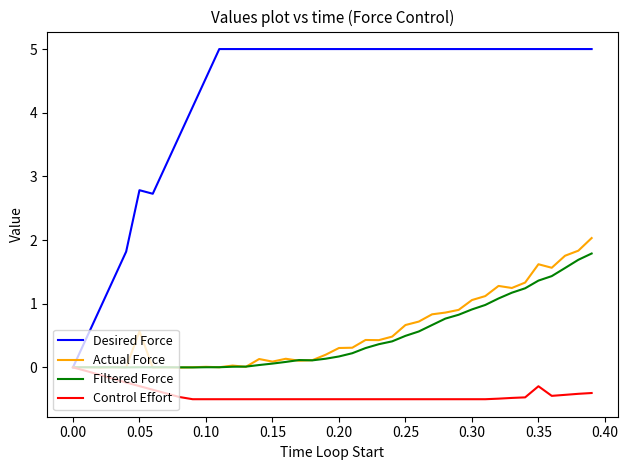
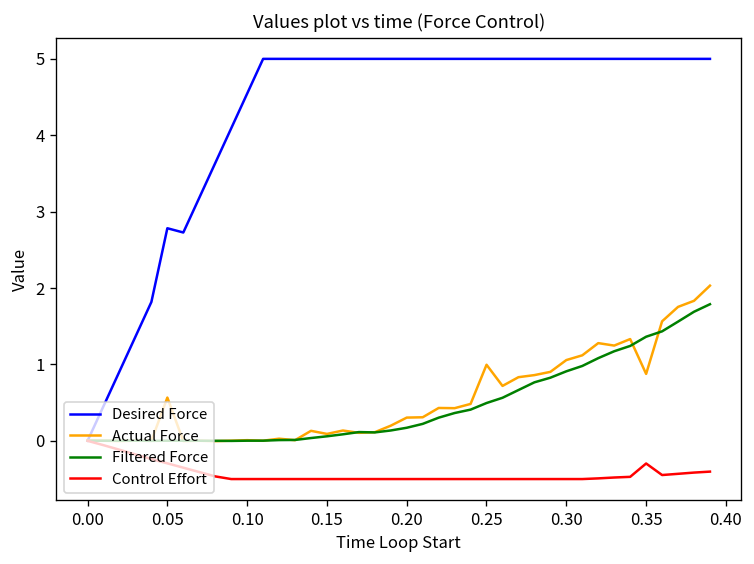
Actual Force, 0.25: 0.7 -> 1.0
Actual Force, 0.35: 1.6 -> 0.9
